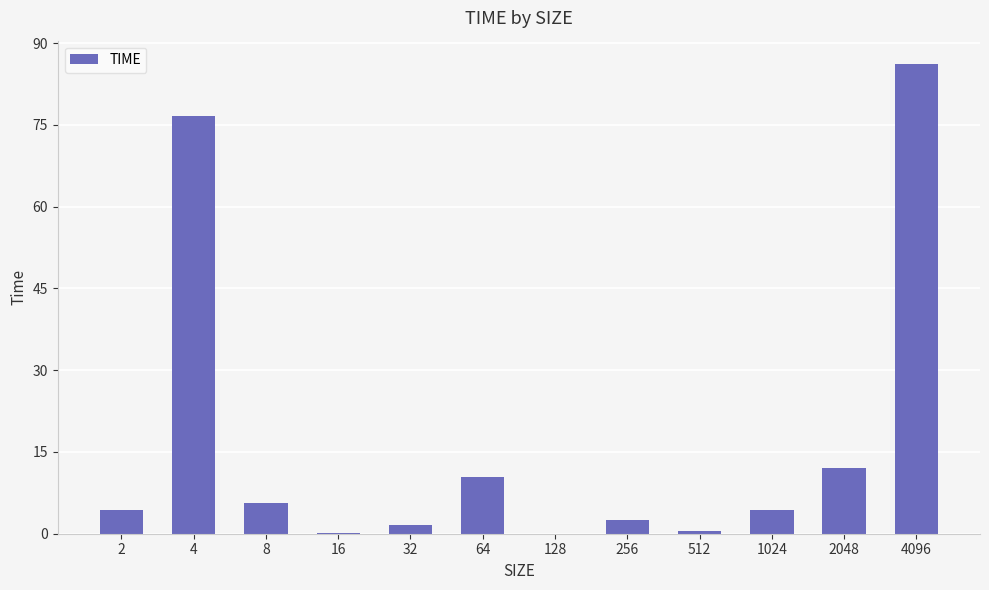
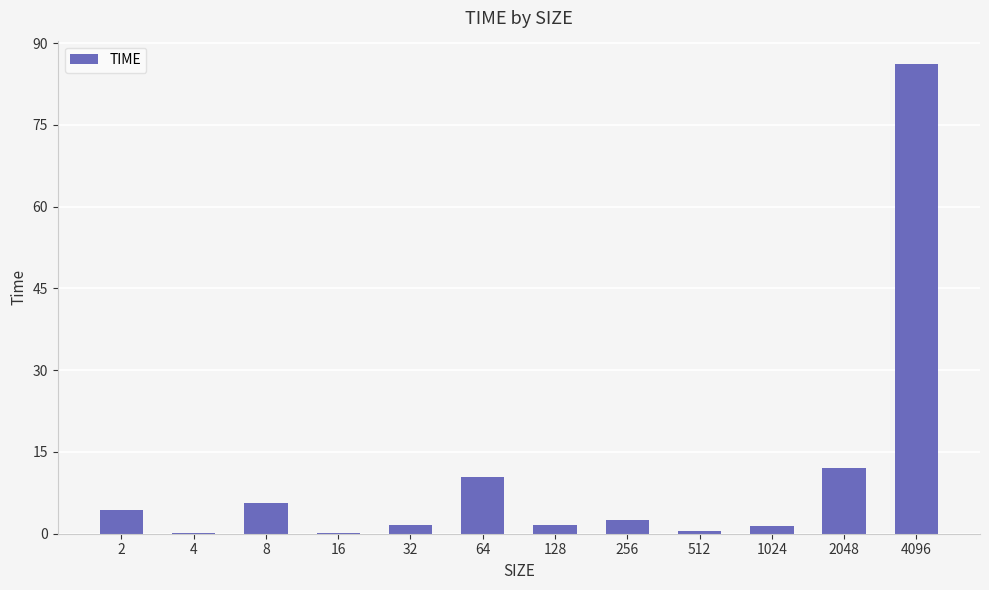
4: 77 -> 0
128: 0 -> 2
1024: 4 -> 1
